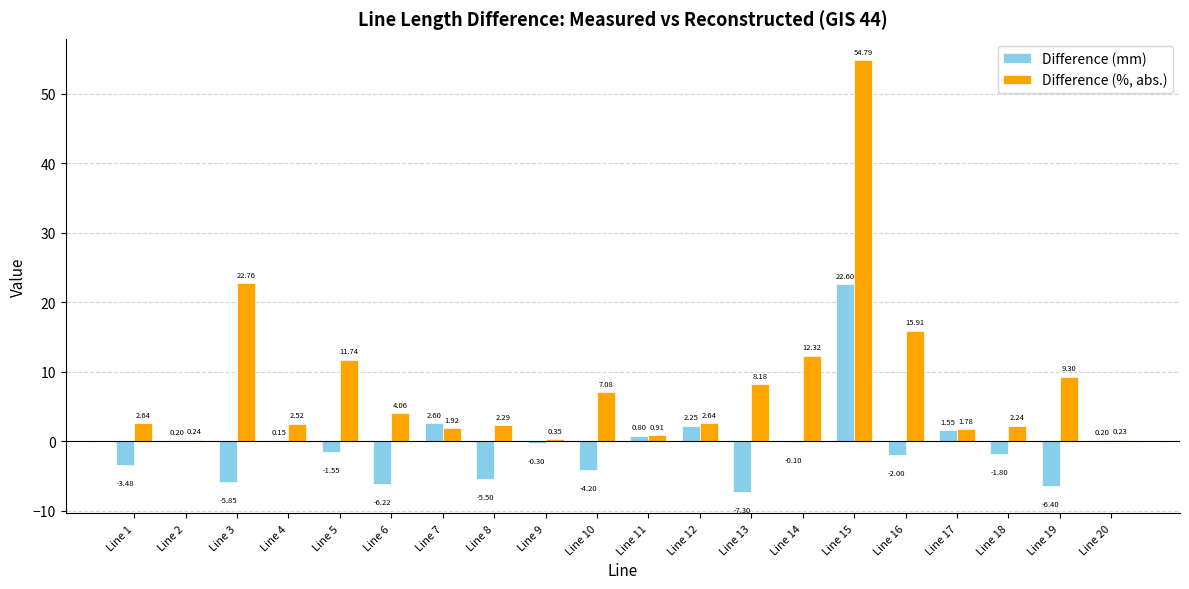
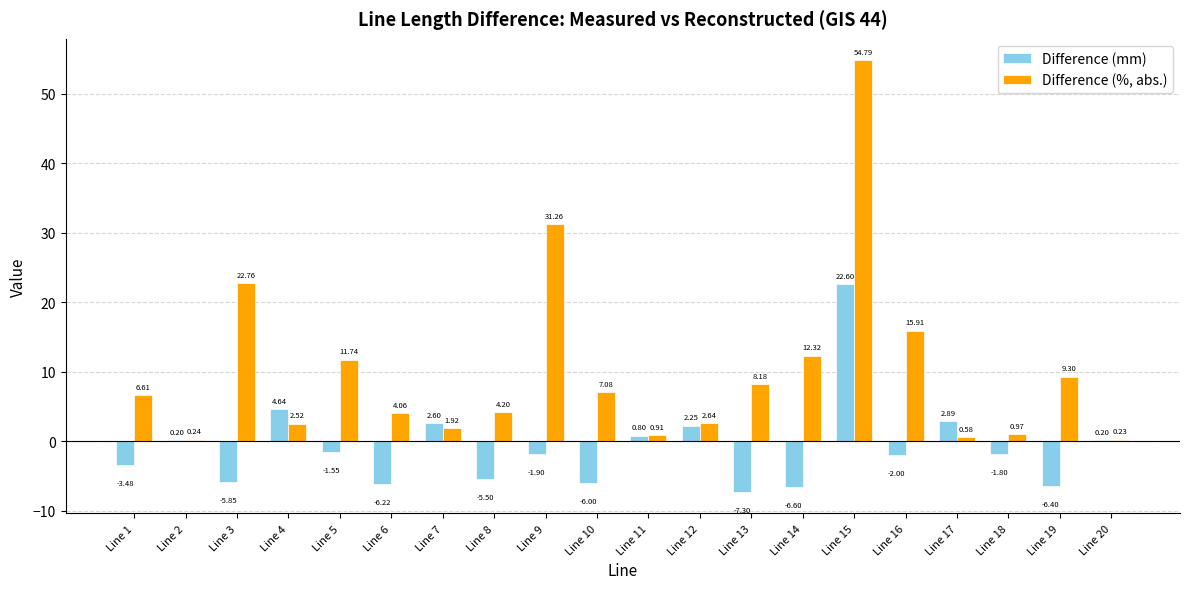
Difference (%, abs.), Line 1: 2.64 -> 6.61
Difference (mm), Line 4: 0.15 -> 4.64
Difference (%, abs.), Line 8: 2.29 -> 4.20
Difference (mm), Line 9: -0.30 -> -1.90
Difference (%, abs.), Line 9: 0.35 -> 31.26
Difference (mm), Line 10: -4.20 -> -6.00
Difference (mm), Line 14: -0.10 -> -6.60
Difference (mm), Line 17: 1.55 -> 2.89
Difference (%, abs.), Line 17: 1.78 -> 0.58
Difference (%, abs.), Line 18: 2.24 -> 0.97
